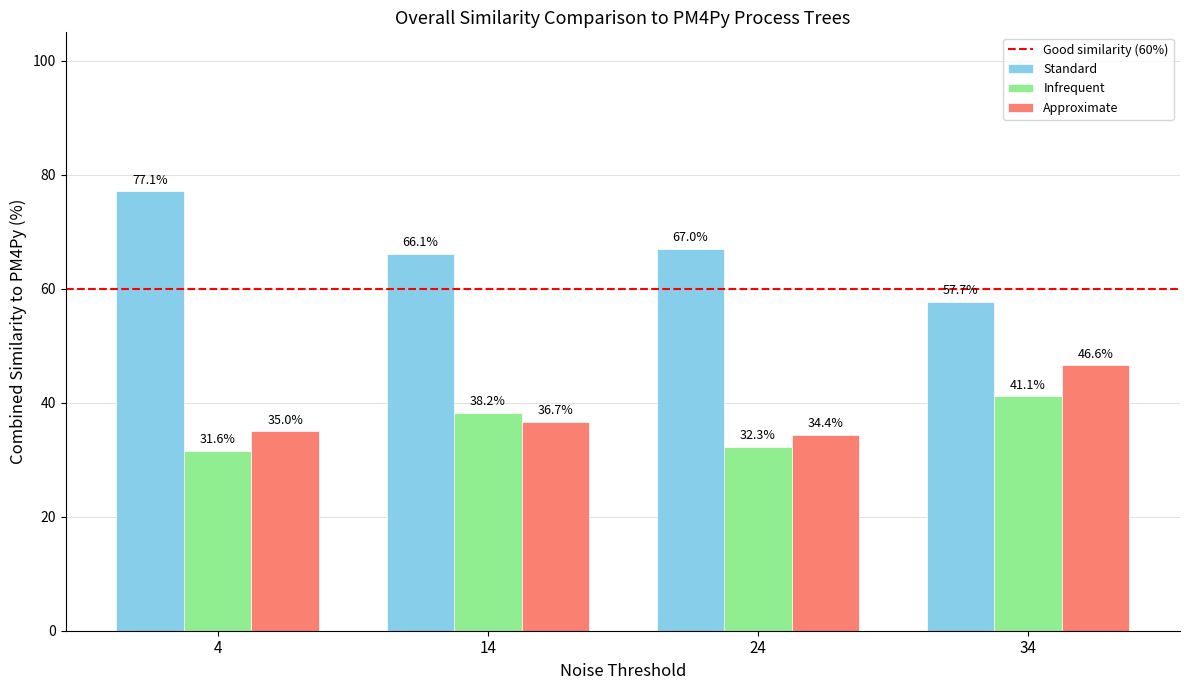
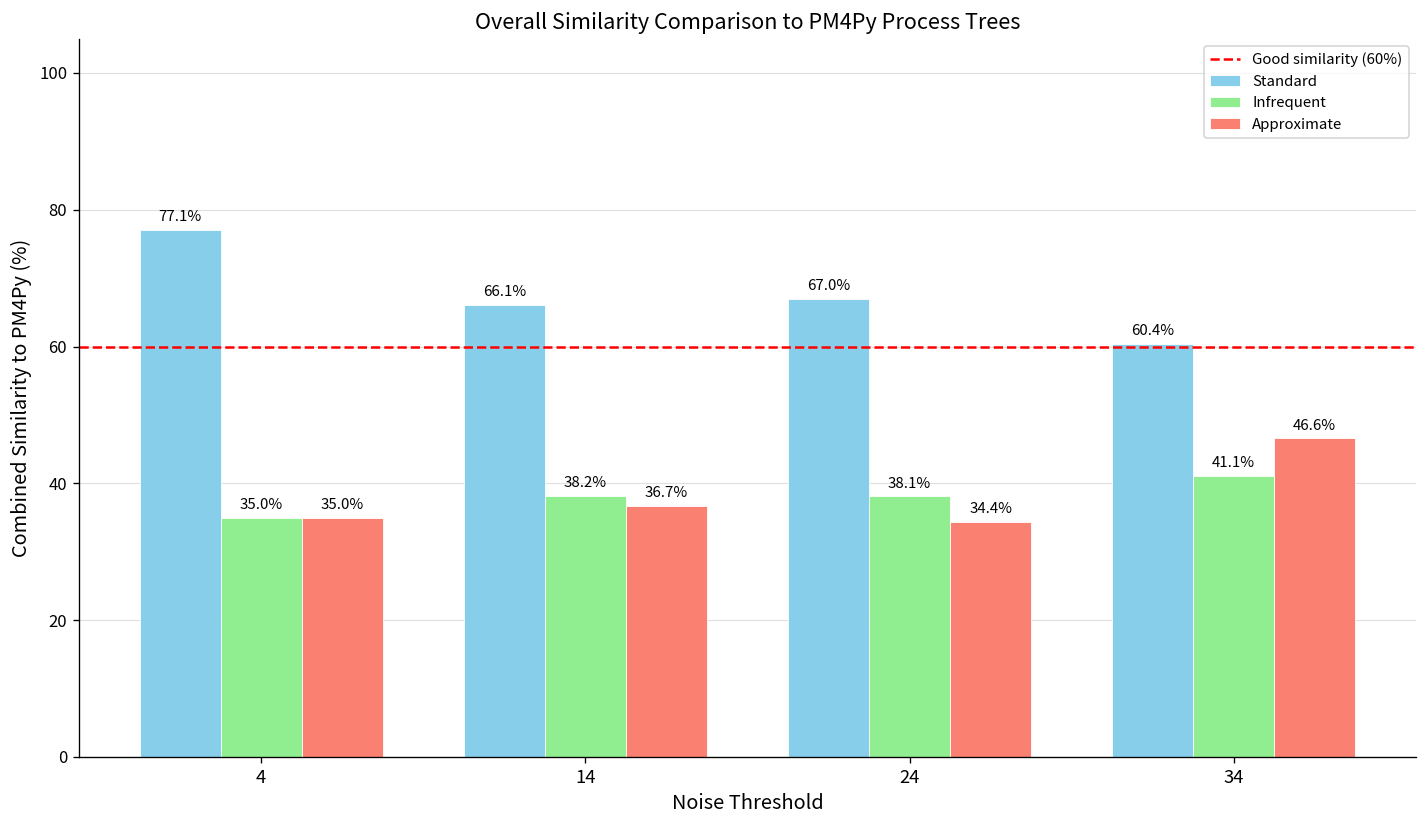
Infrequent, 4: 31.6% -> 35.0%
Infrequent, 24: 32.3% -> 38.1%
Standard, 34: 57.7% -> 60.4%
